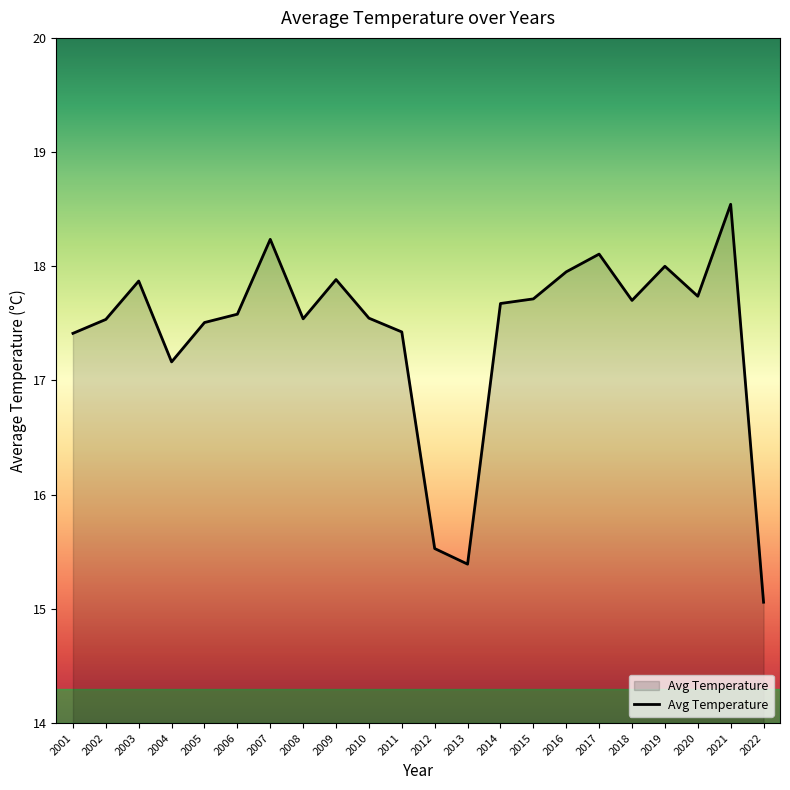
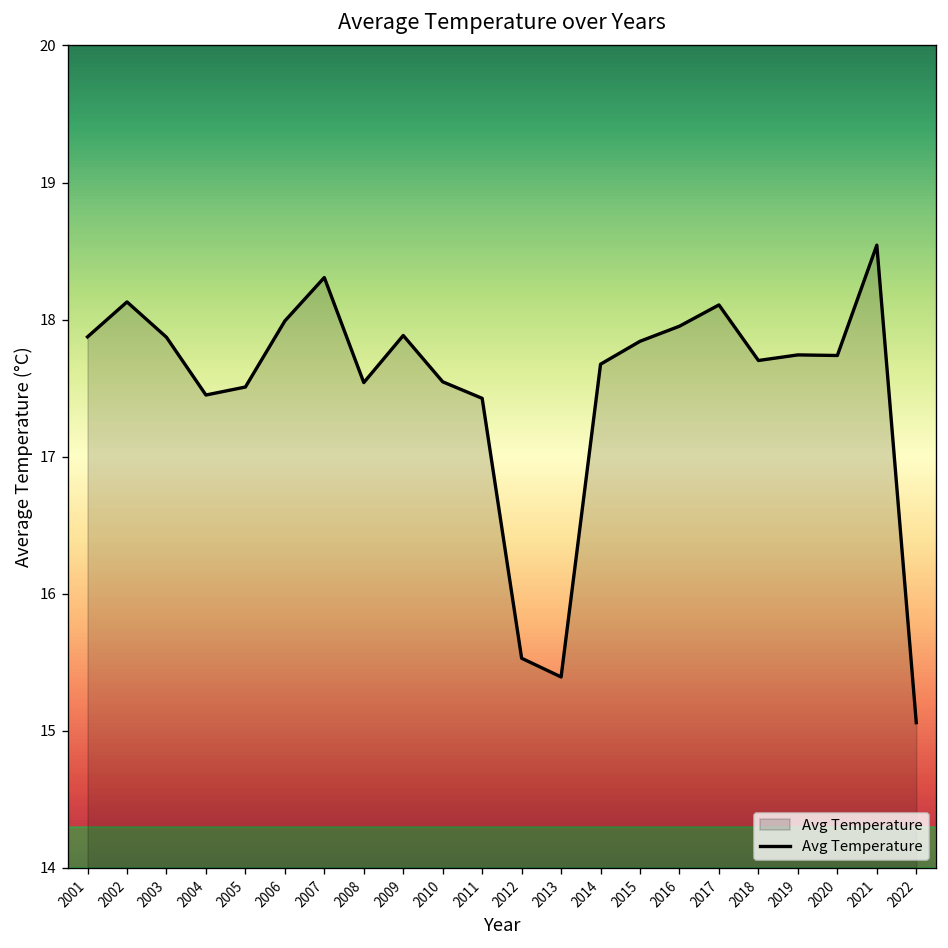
2001: 17.41 -> 17.87
2002: 17.53 -> 18.13
2004: 17.16 -> 17.45
2006: 17.58 -> 17.99
2007: 18.24 -> 18.31
2015: 17.71 -> 17.84
2019: 18.00 -> 17.74
